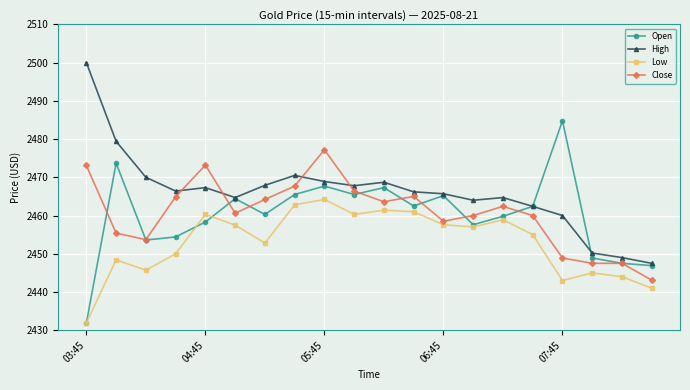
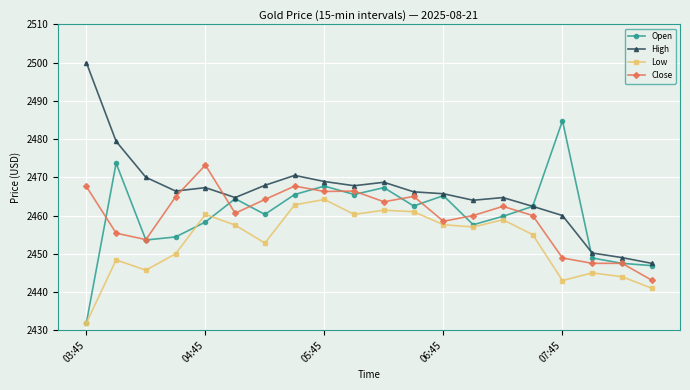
Close, 03:45: 2473 -> 2468
Close, 05:45: 2477 -> 2466
